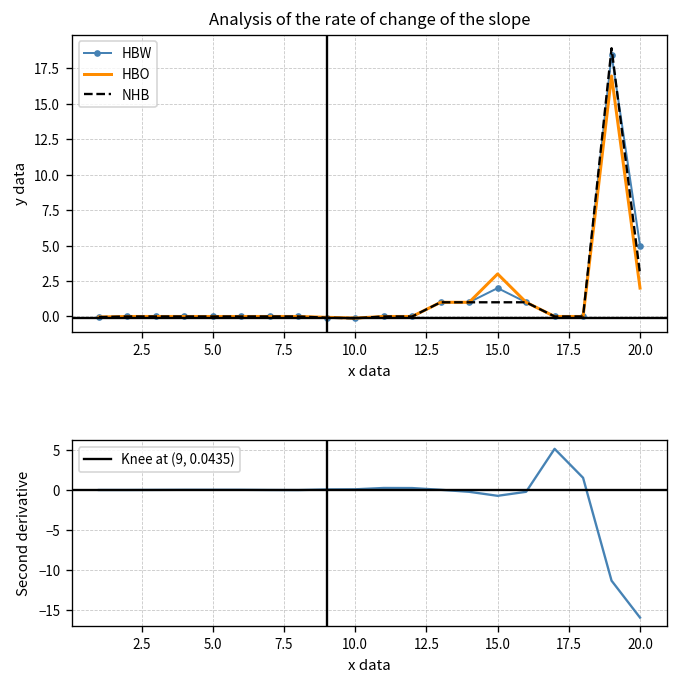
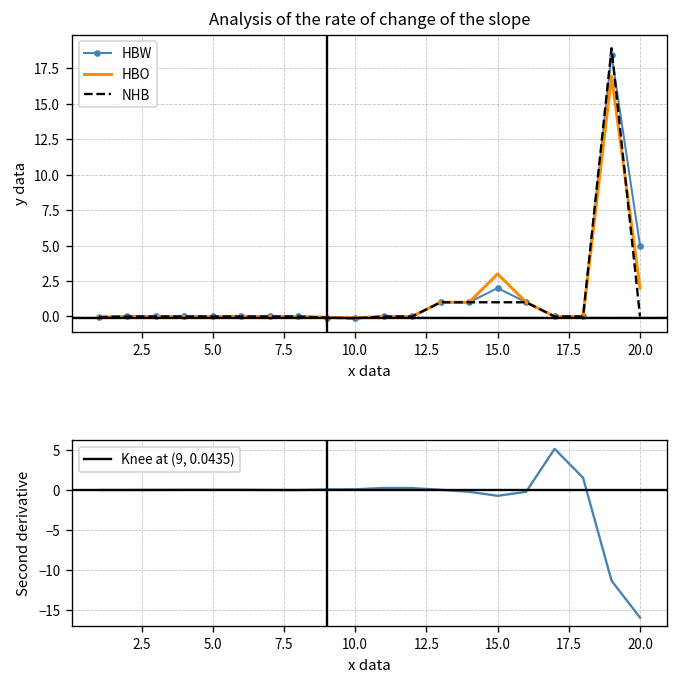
Analysis of the rate of change of the slope, NHB, 20.0: 3 -> 0
